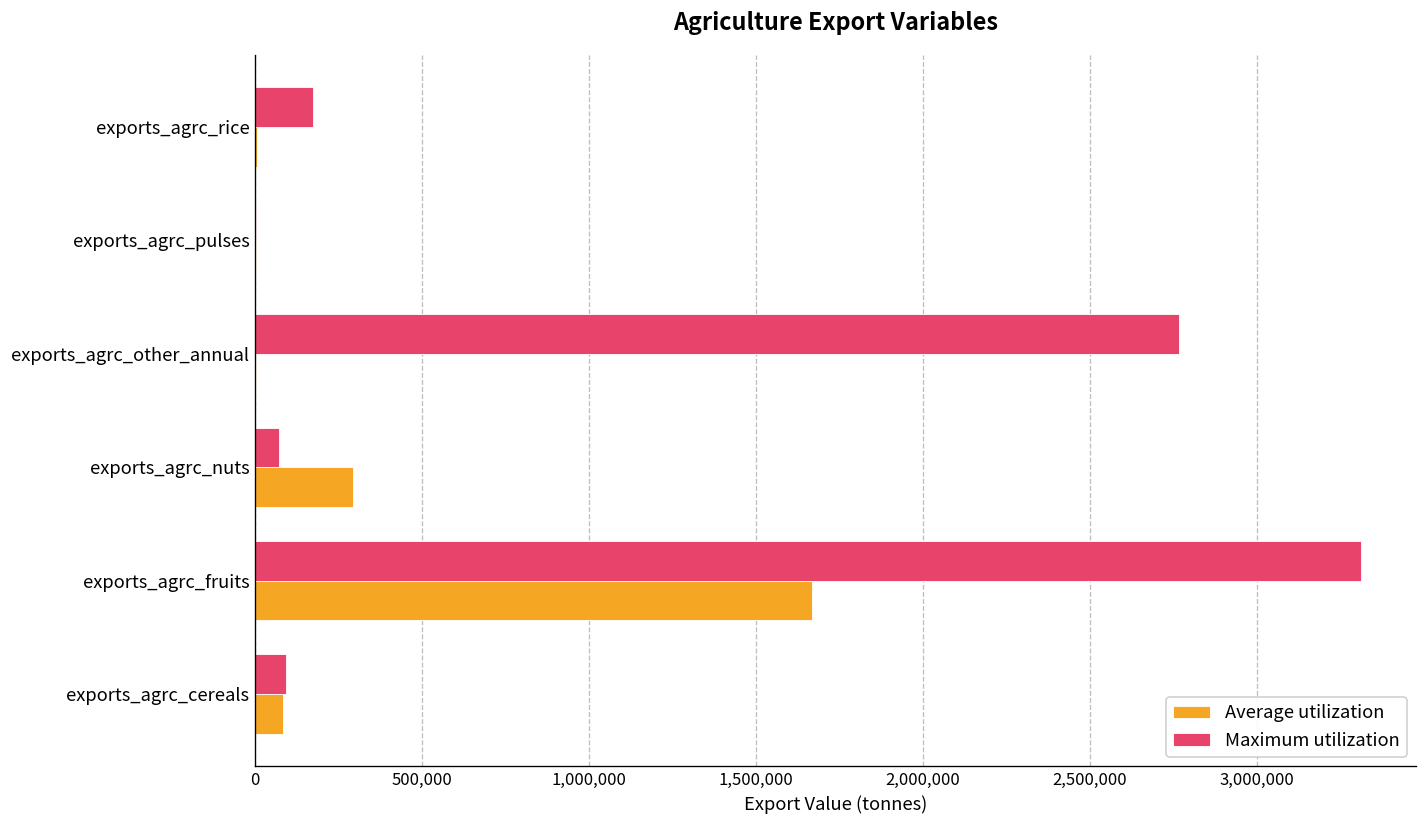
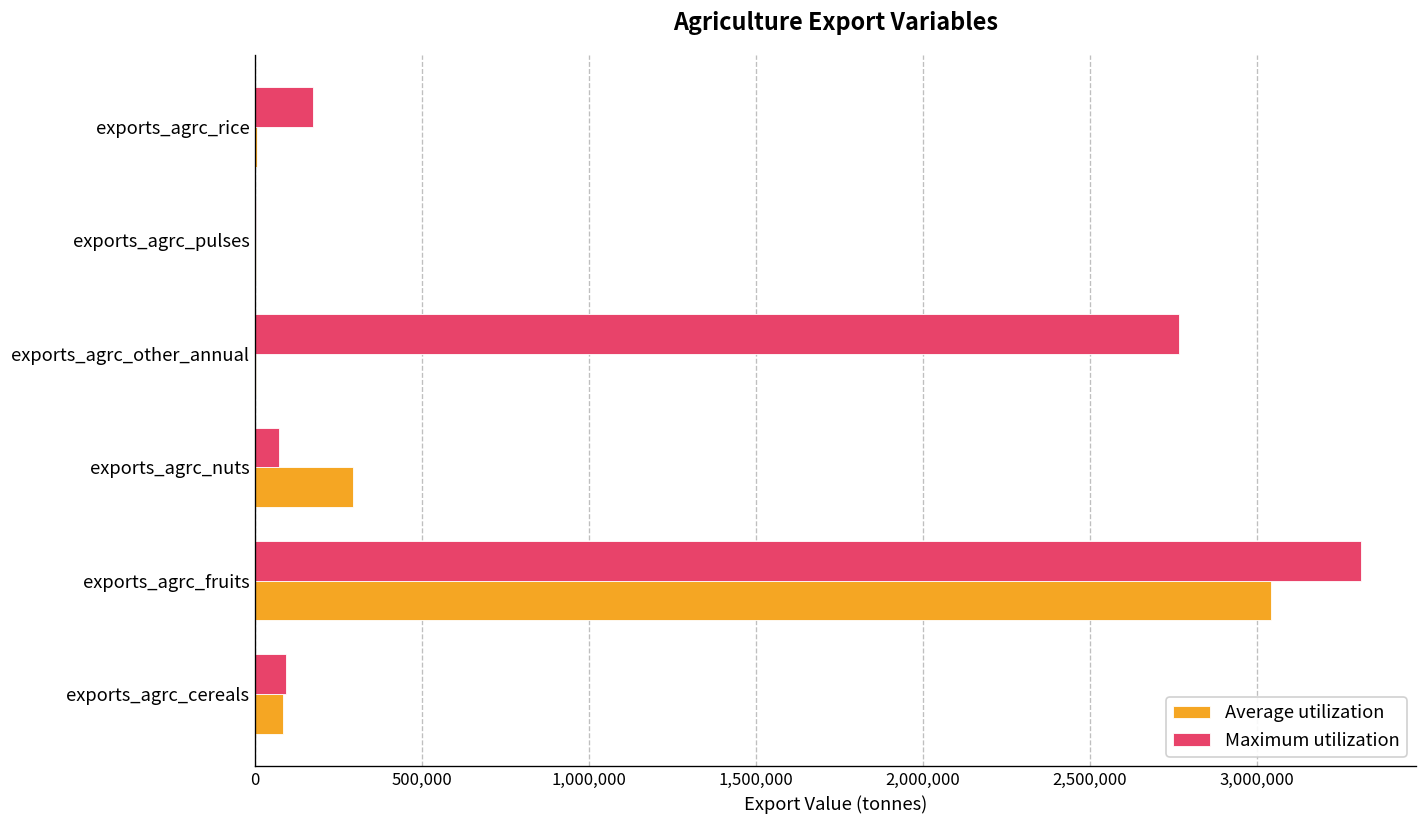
Average utilization, exports_agrc_fruits: 1,670,000 -> 3,040,000
